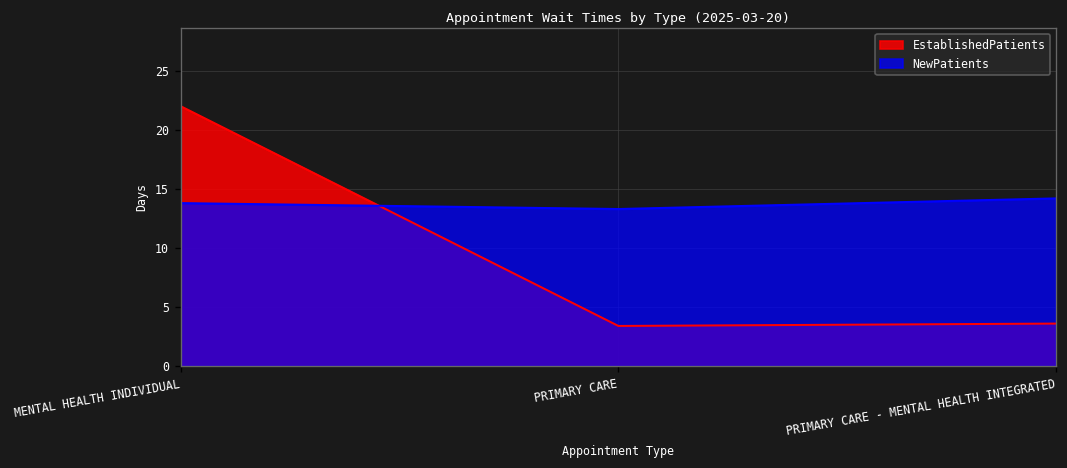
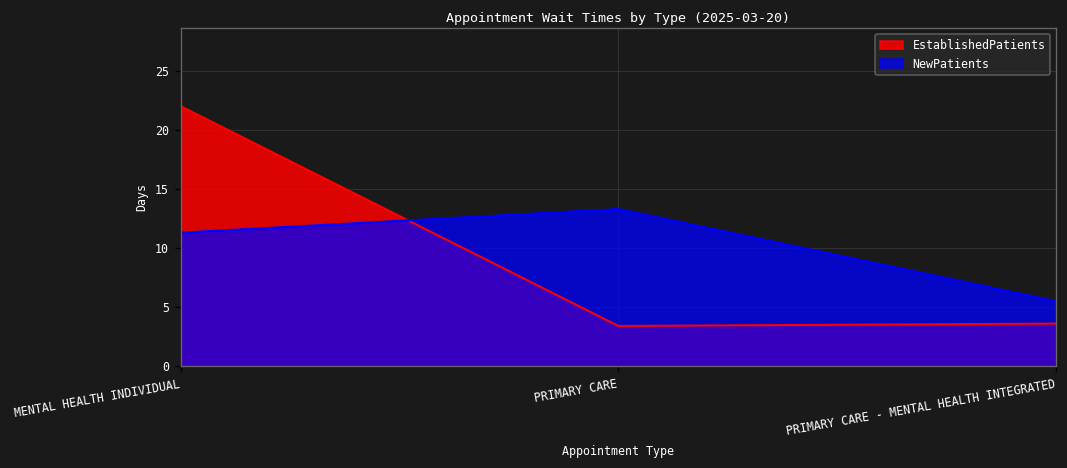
NewPatients, MENTAL HEALTH INDIVIDUAL: 14 -> 11
NewPatients, PRIMARY CARE - MENTAL HEALTH INTEGRATED: 14 -> 6
